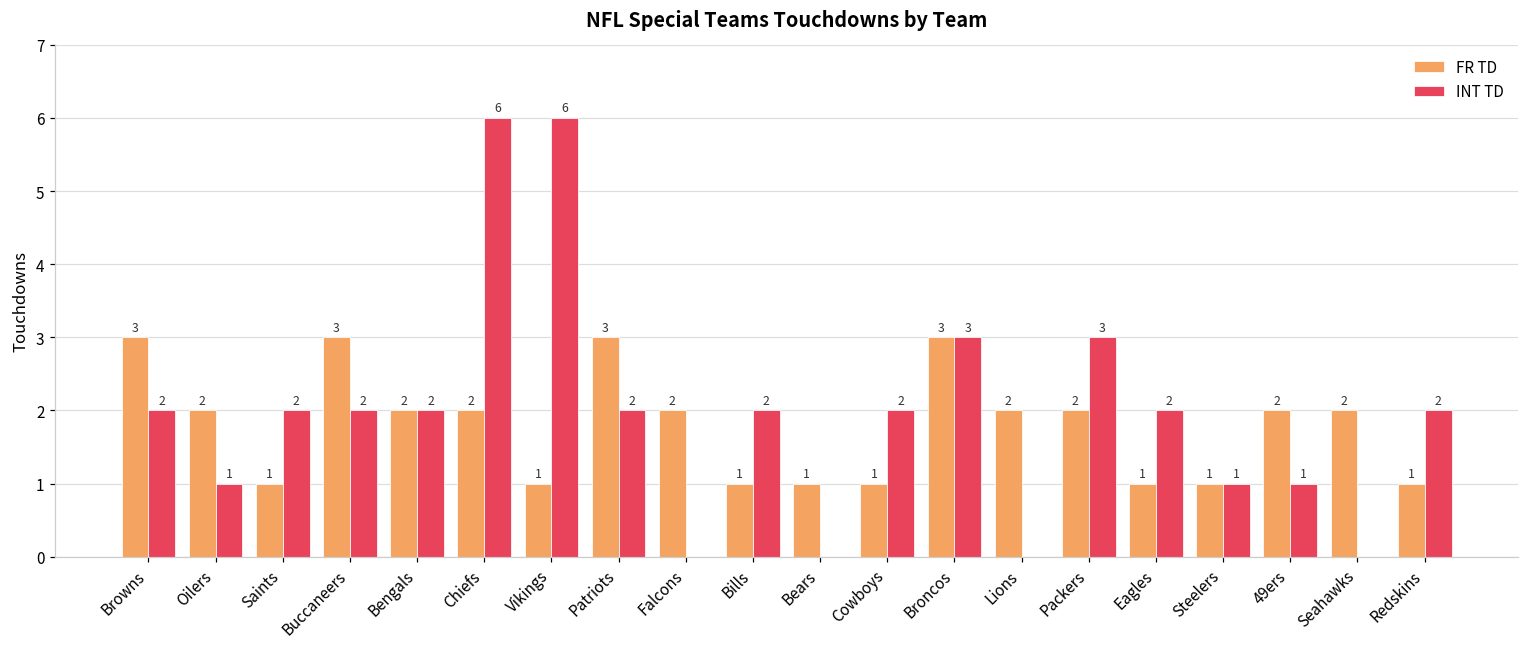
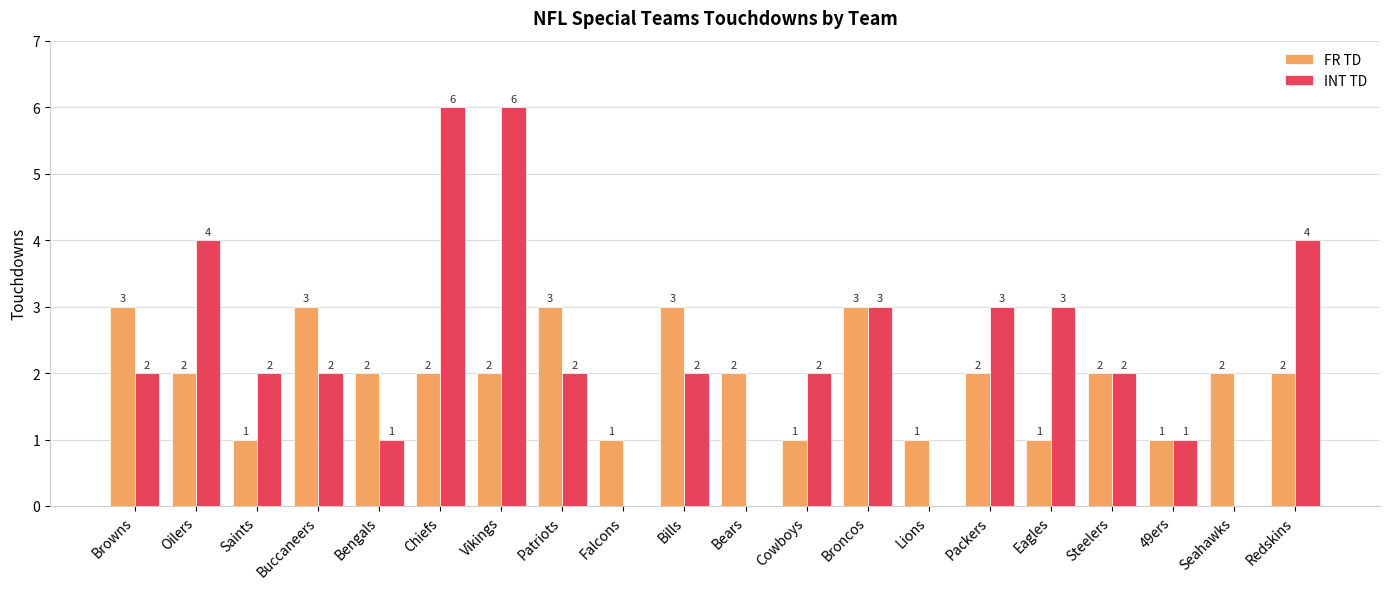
INT TD, Oilers: 1 -> 4
INT TD, Bengals: 2 -> 1
FR TD, Vikings: 1 -> 2
FR TD, Falcons: 2 -> 1
FR TD, Bills: 1 -> 3
FR TD, Bears: 1 -> 2
FR TD, Lions: 2 -> 1
INT TD, Eagles: 2 -> 3
FR TD, Steelers: 1 -> 2
INT TD, Steelers: 1 -> 2
FR TD, 49ers: 2 -> 1
FR TD, Redskins: 1 -> 2
INT TD, Redskins: 2 -> 4
